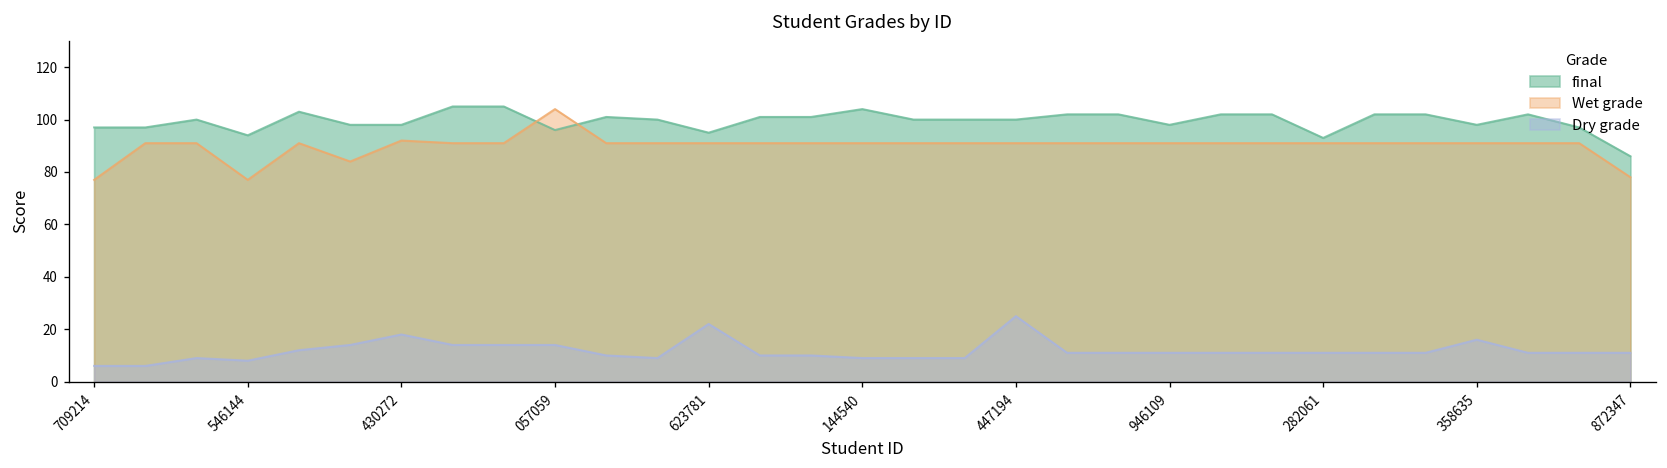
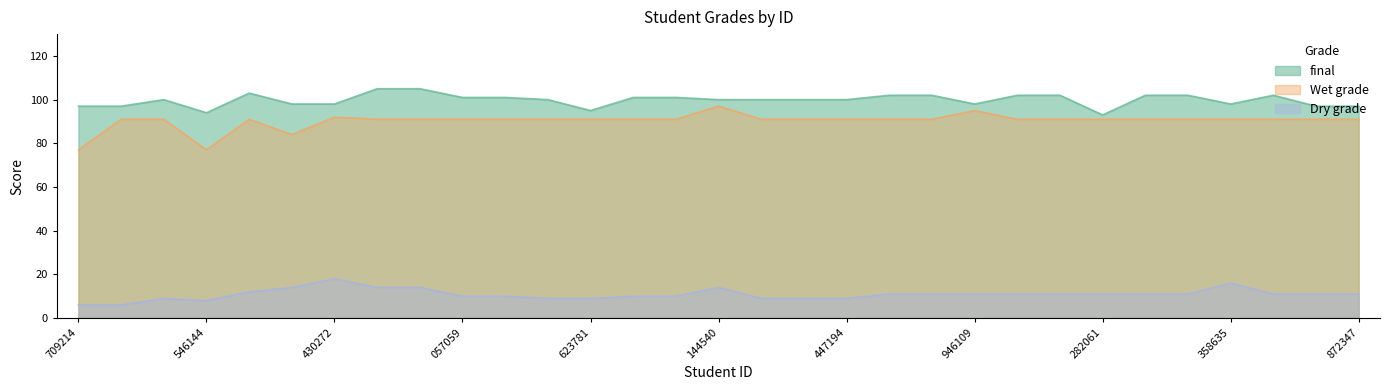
final, 057059: 96 -> 101
Wet grade, 057059: 104 -> 91
Dry grade, 057059: 14 -> 10
Dry grade, 623781: 22 -> 9
final, 144540: 104 -> 100
Wet grade, 144540: 91 -> 97
Dry grade, 144540: 9 -> 14
Dry grade, 447194: 25 -> 9
Wet grade, 946109: 91 -> 95
final, 872347: 86 -> 97
Wet grade, 872347: 78 -> 91
